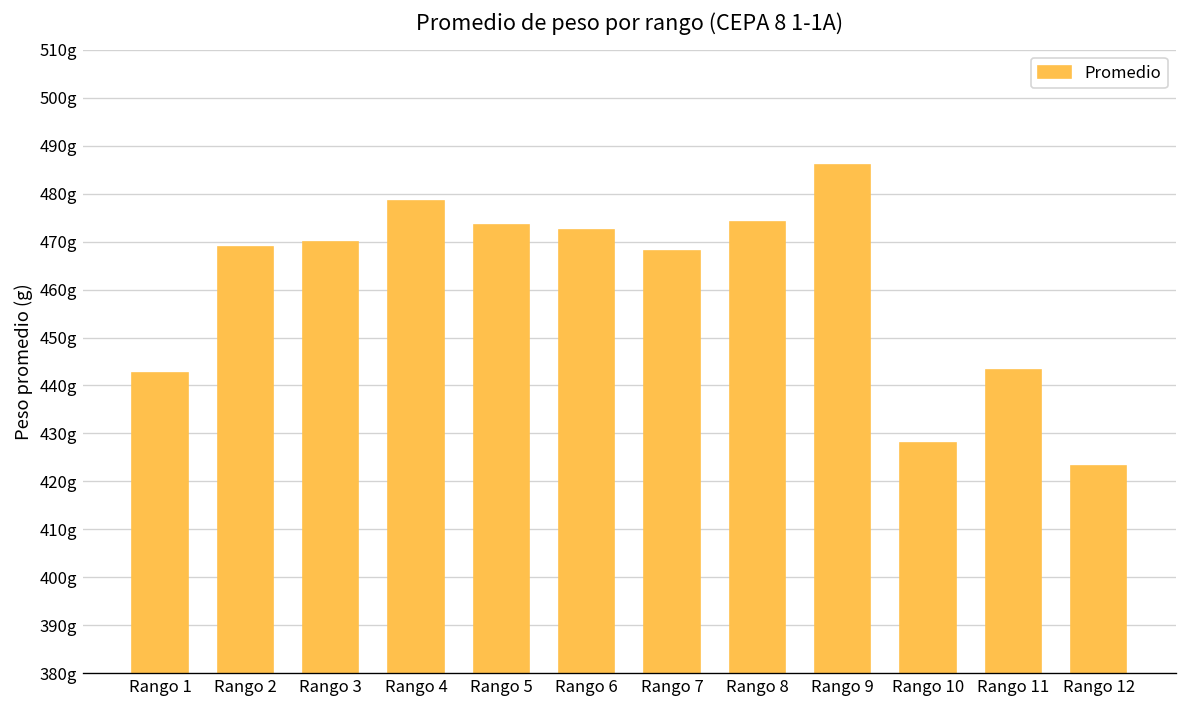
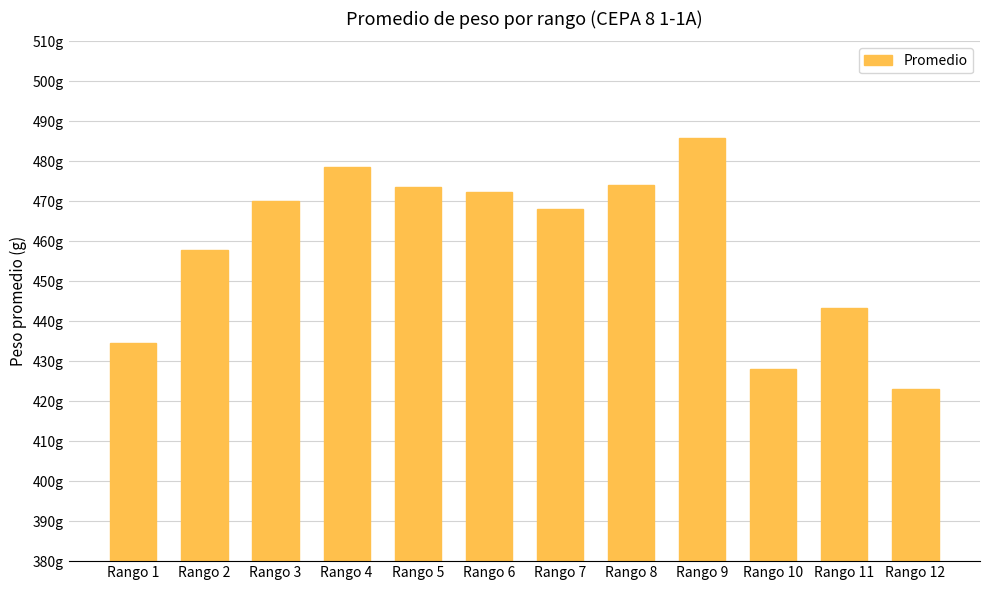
Rango 1: 443g -> 435g
Rango 2: 469g -> 458g
